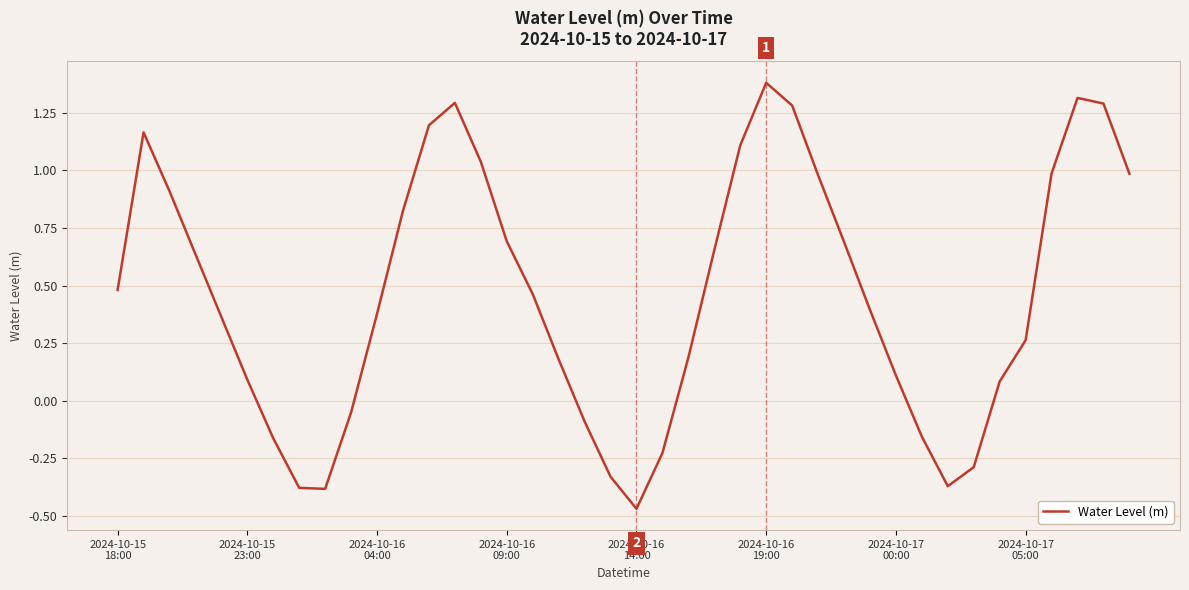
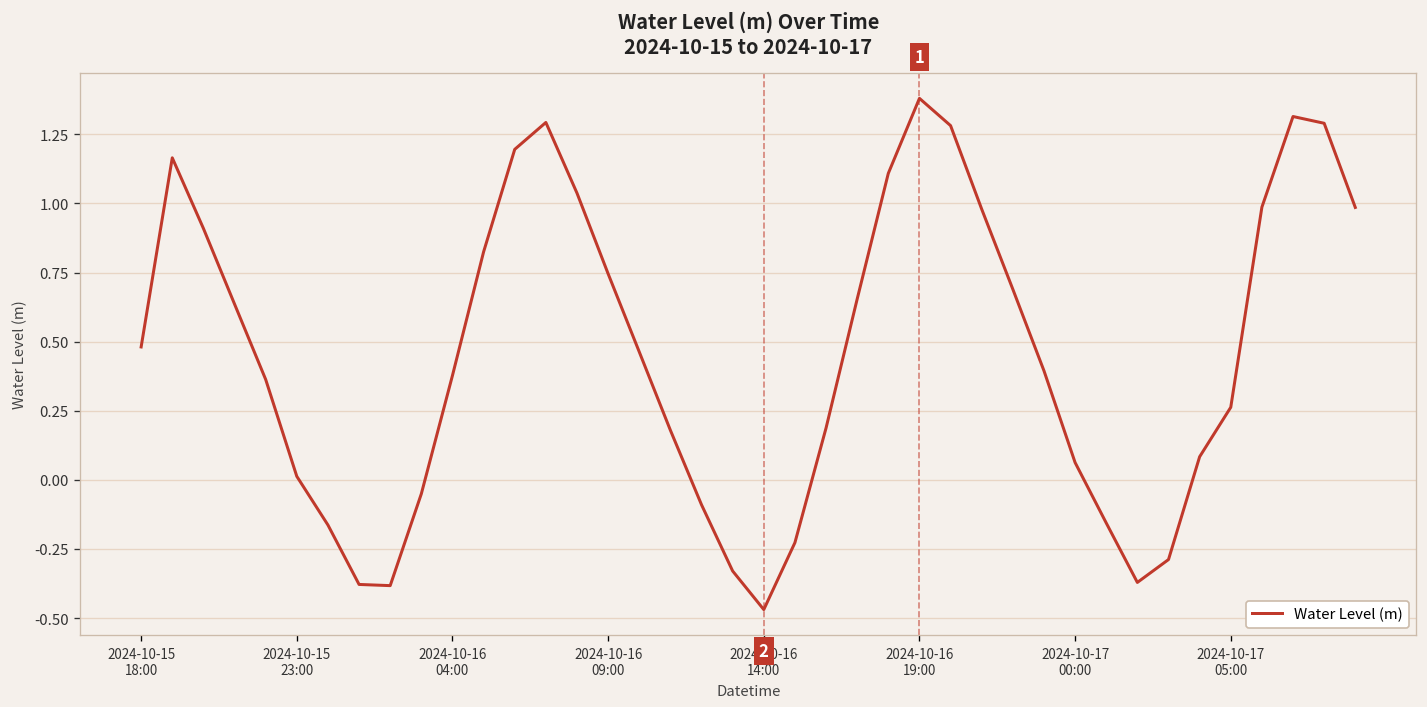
2024-10-15 23:00: 0.09 -> 0.01
2024-10-16 09:00: 0.69 -> 0.75
2024-10-17 00:00: 0.11 -> 0.06
